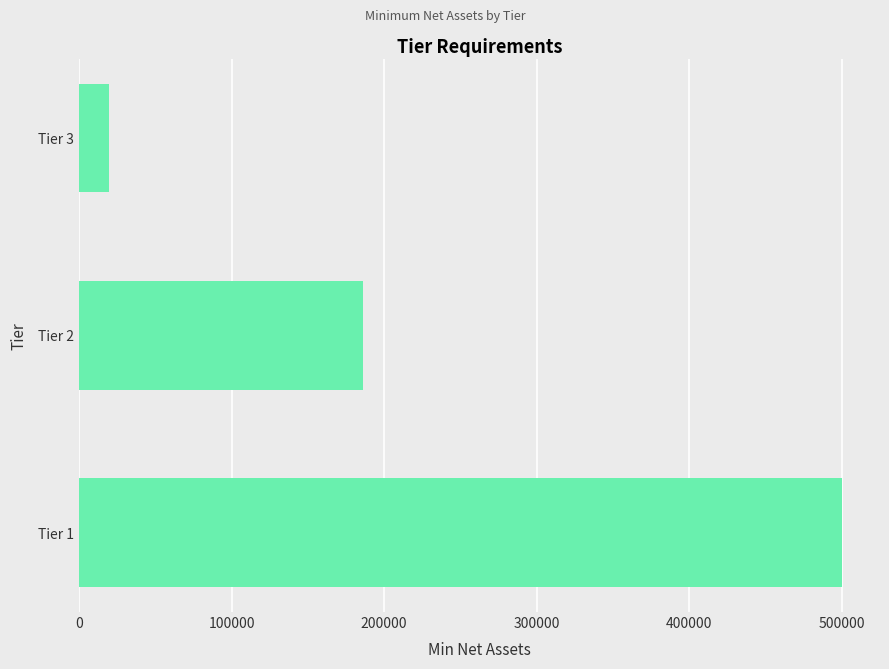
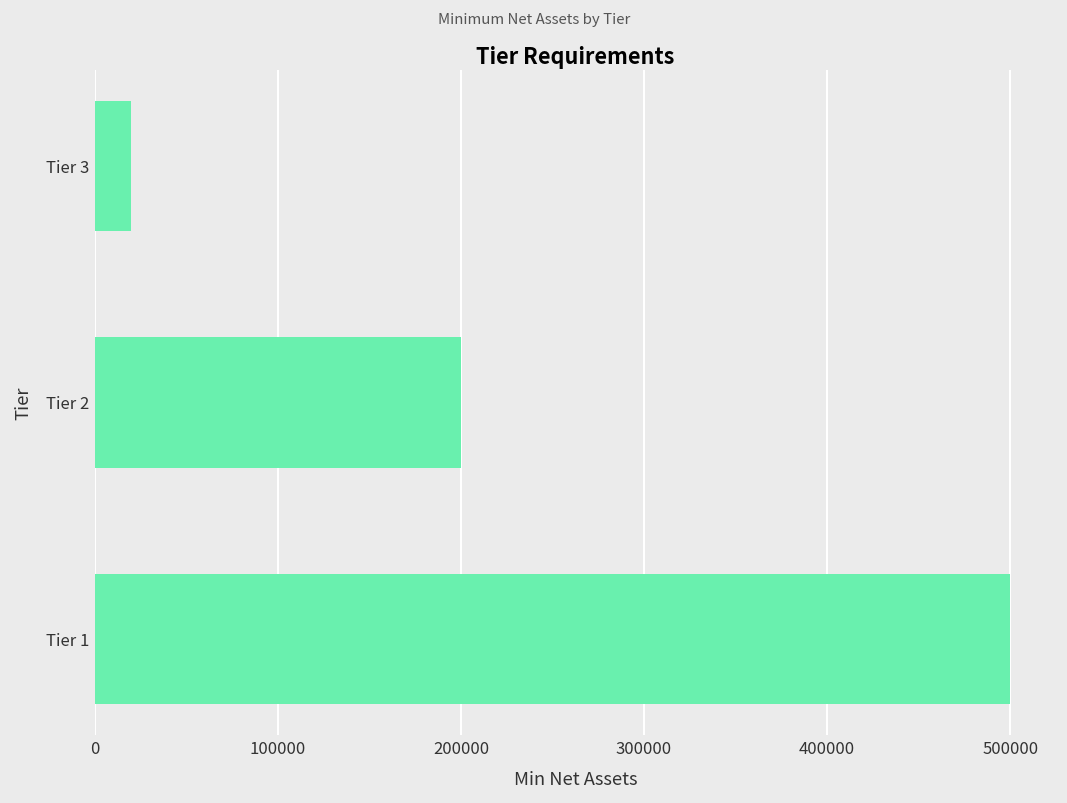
Tier 2: 186000 -> 200000
